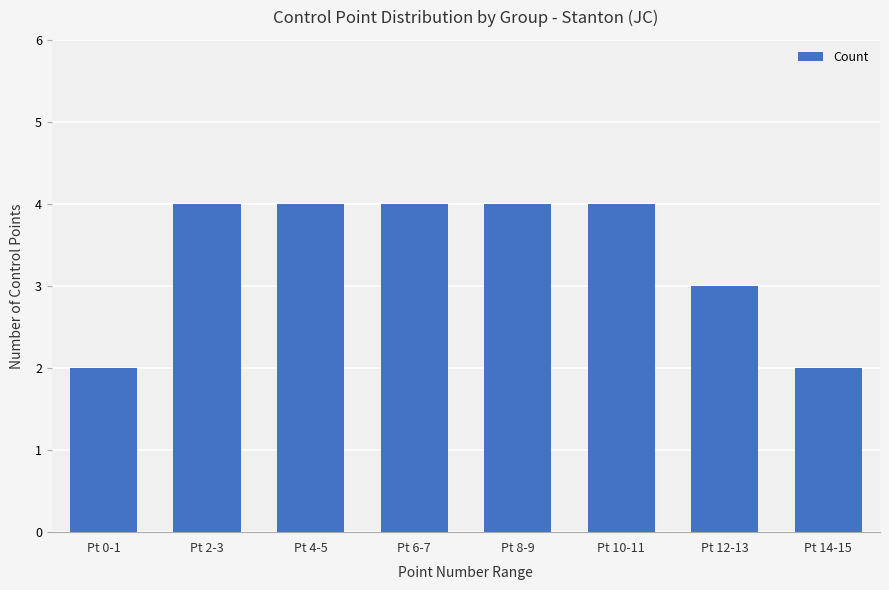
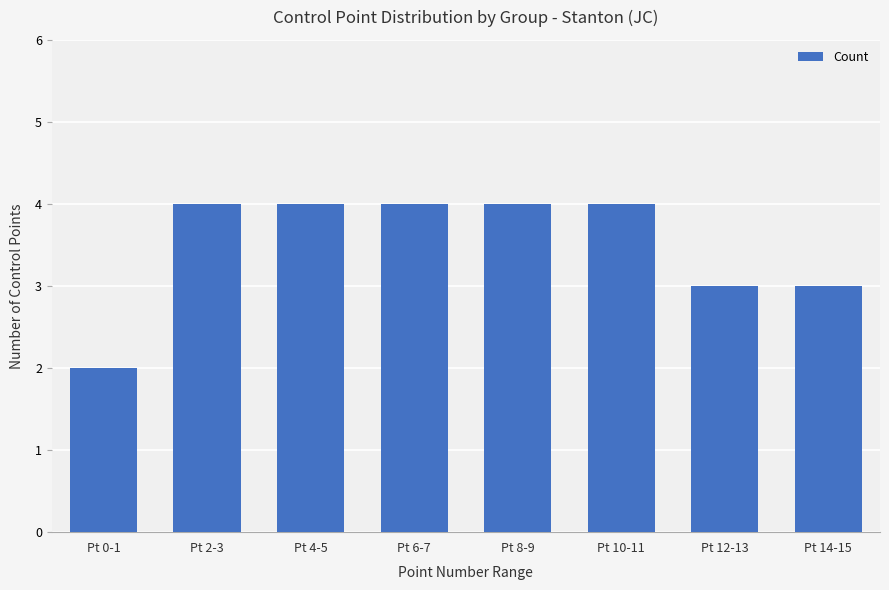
Pt 14-15: 2 -> 3
